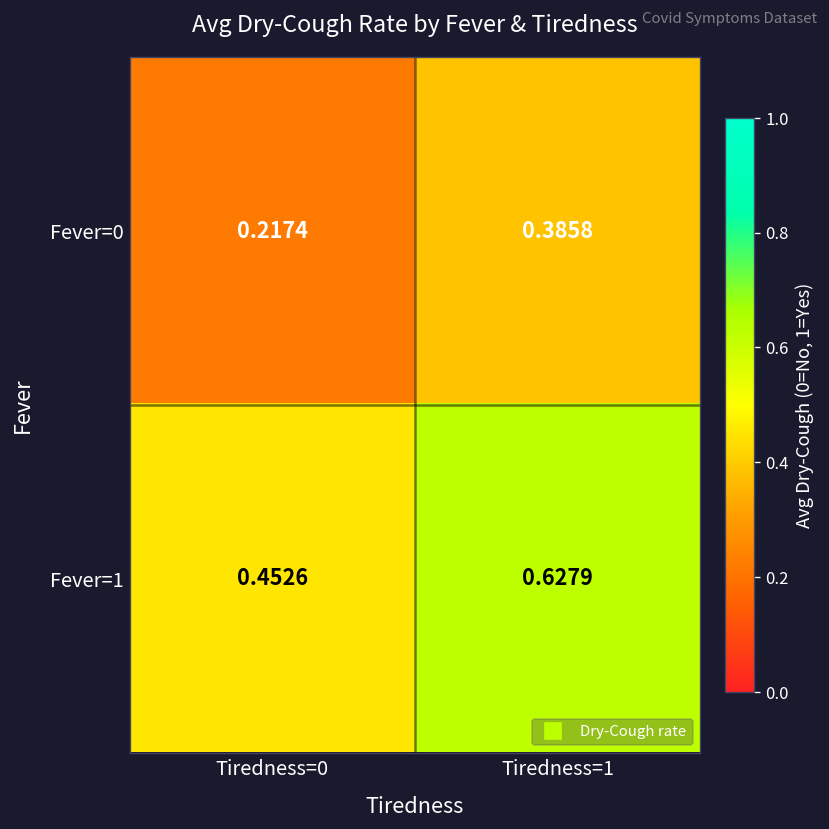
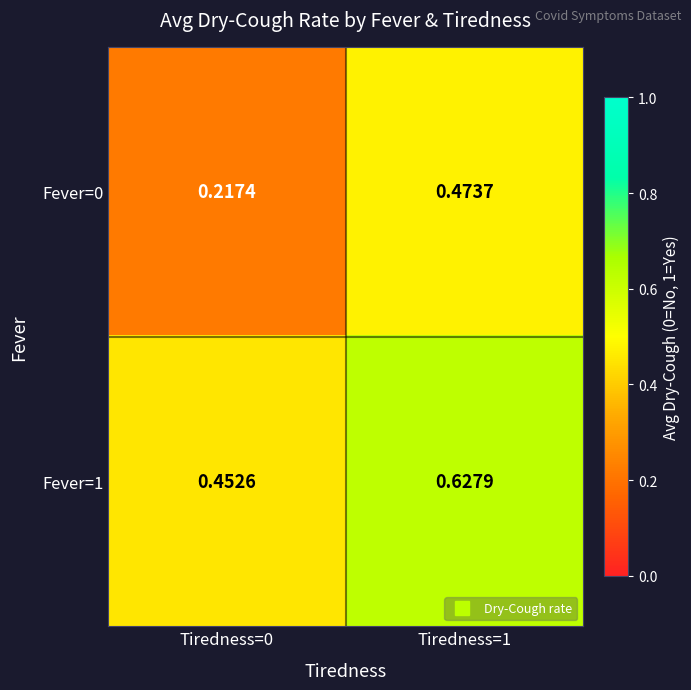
Fever=0, Tiredness=1: 0.3858 -> 0.4737
